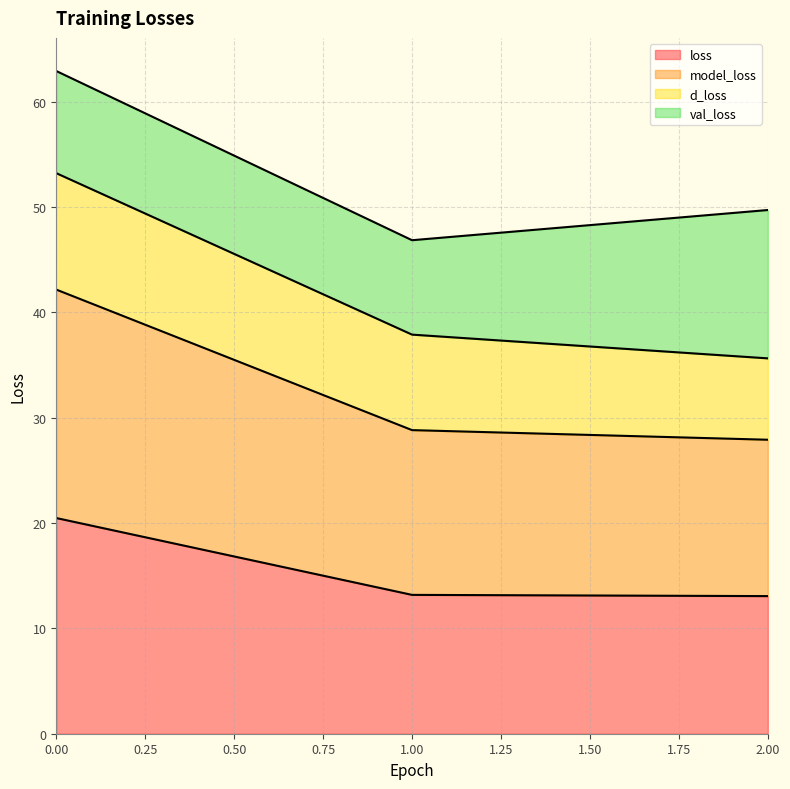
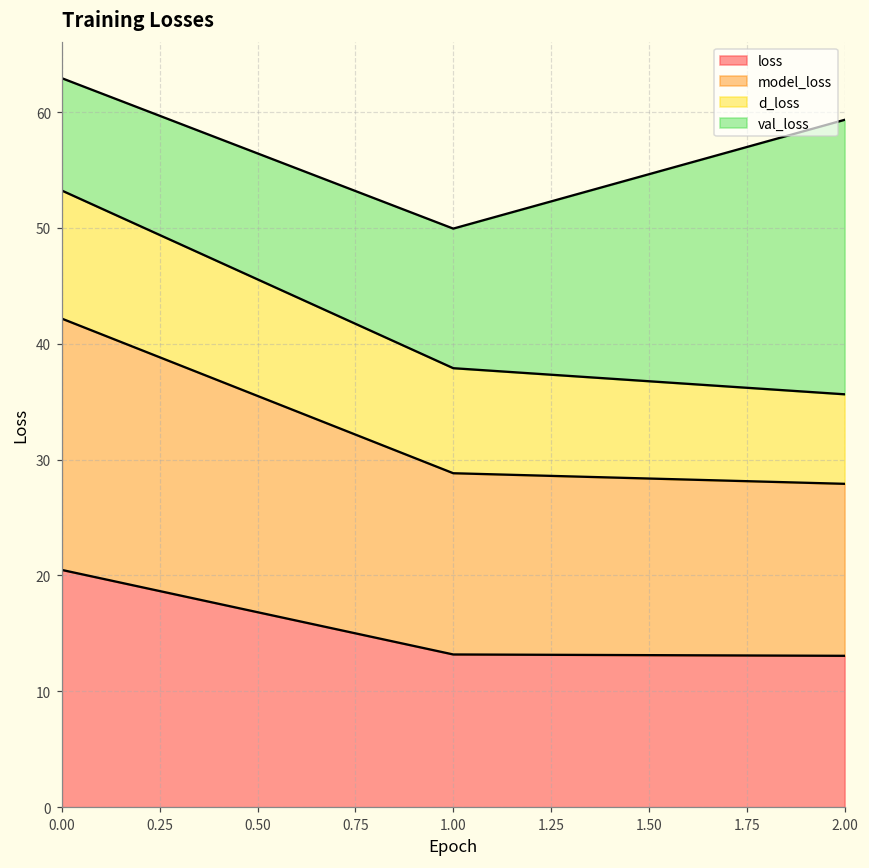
val_loss, 1.00: 9.0 -> 12.0
val_loss, 2.00: 14.1 -> 23.7
